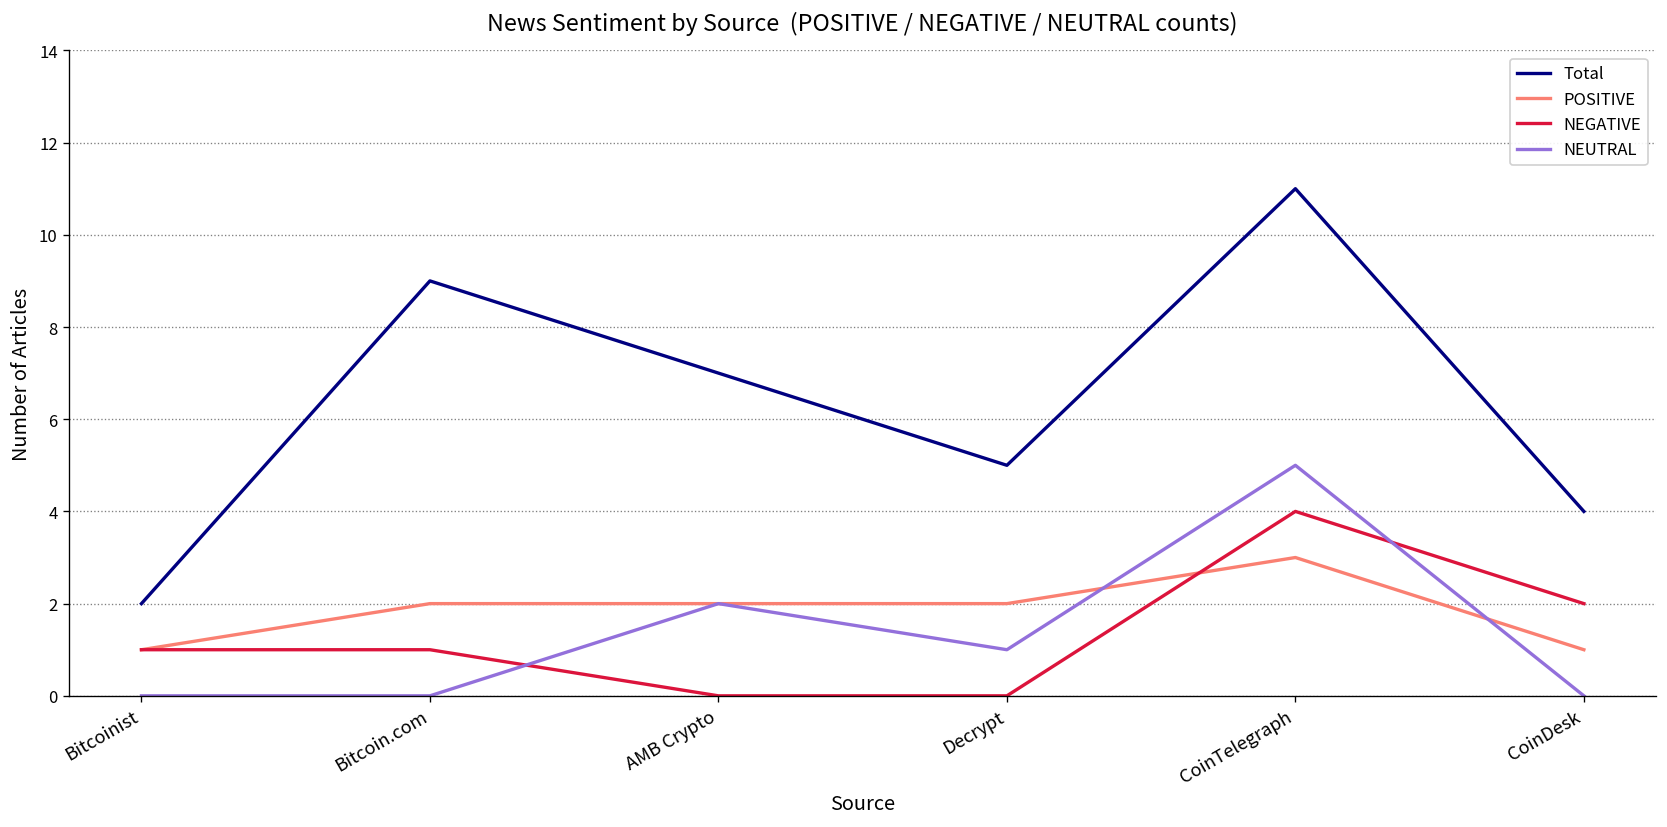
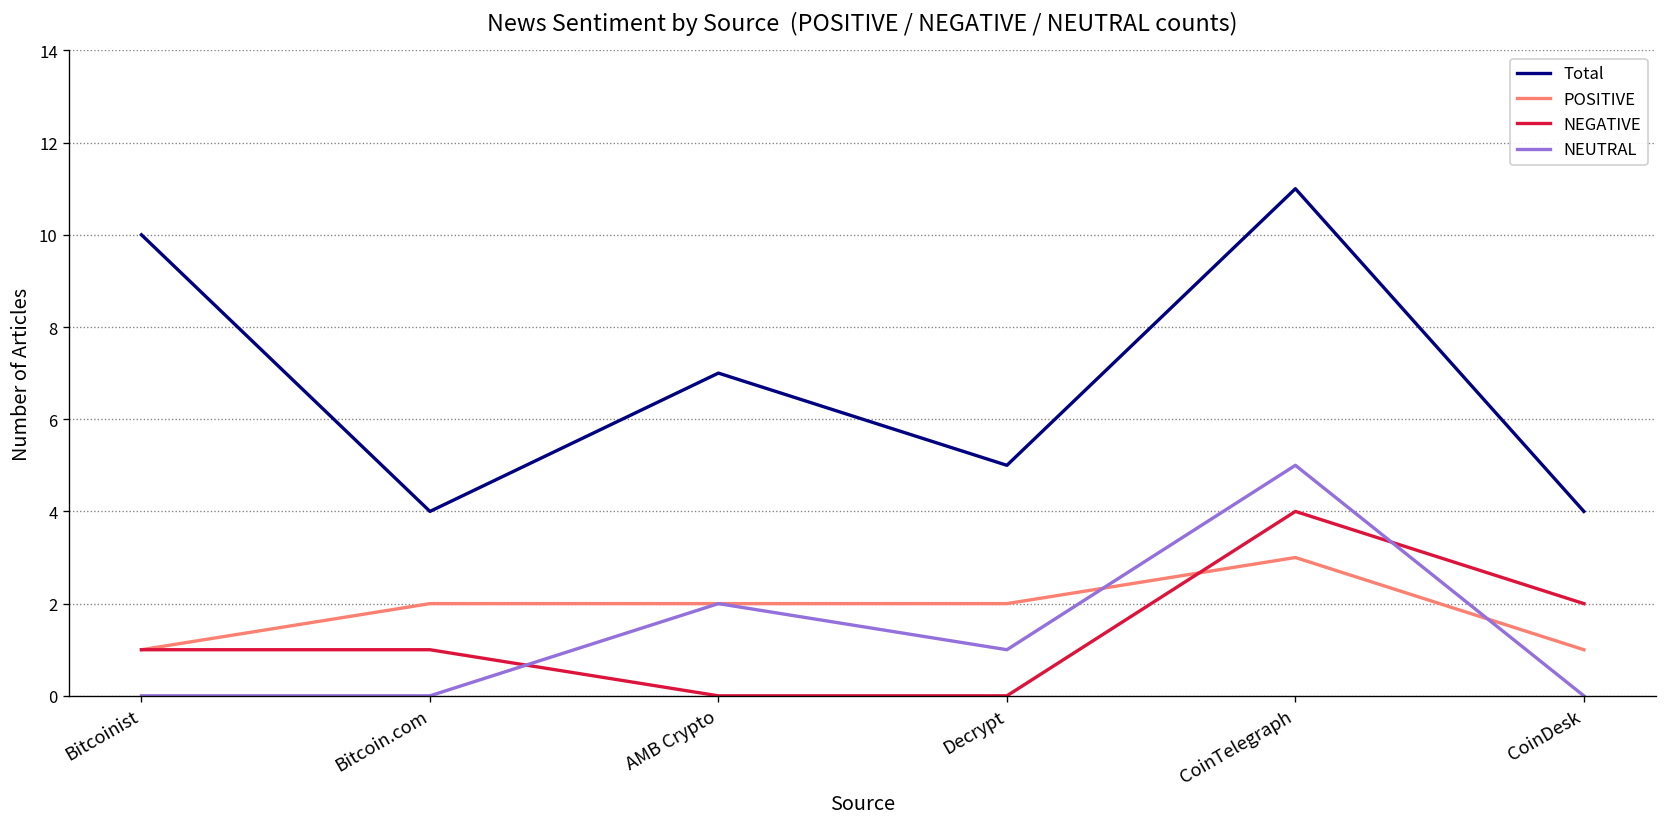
Total, Bitcoinist: 2 -> 10
Total, Bitcoin.com: 9 -> 4
